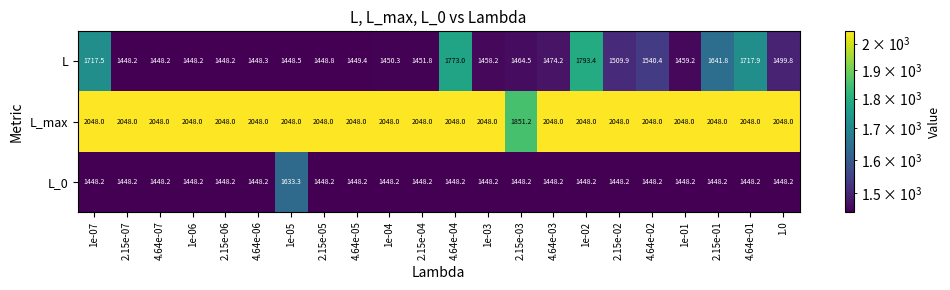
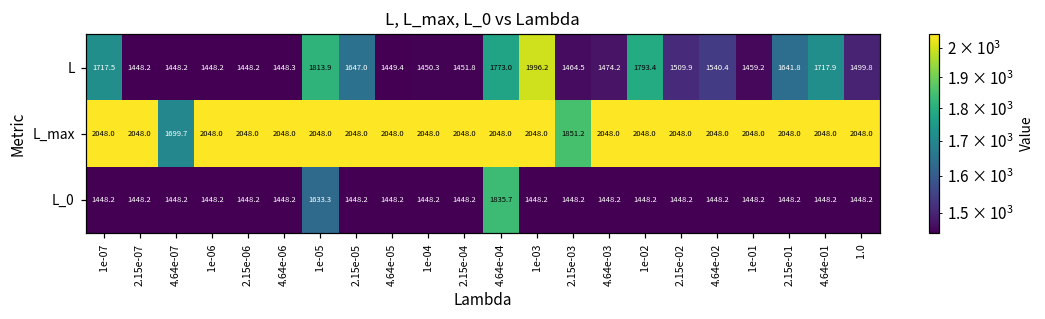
L, 1e-05: 1448.5 -> 1813.9
L, 2.15e-05: 1448.8 -> 1647.0
L, 1e-03: 1458.2 -> 1996.2
L_max, 4.64e-07: 2048.0 -> 1699.7
L_0, 4.64e-04: 1448.2 -> 1835.7
